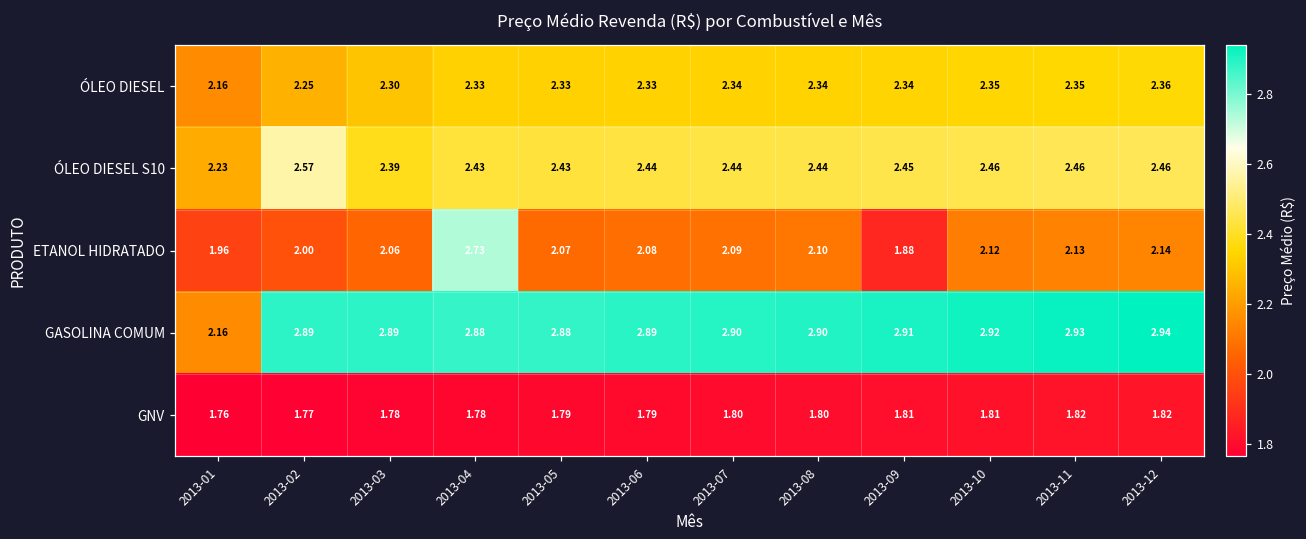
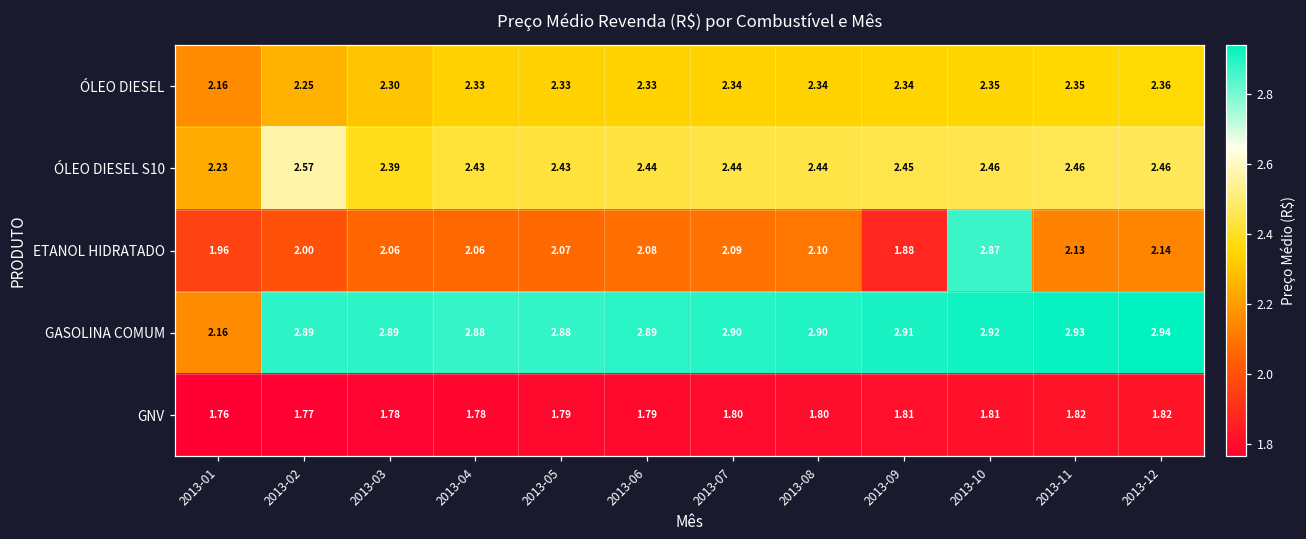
ETANOL HIDRATADO, 2013-04: 2.73 -> 2.06
ETANOL HIDRATADO, 2013-10: 2.12 -> 2.87
